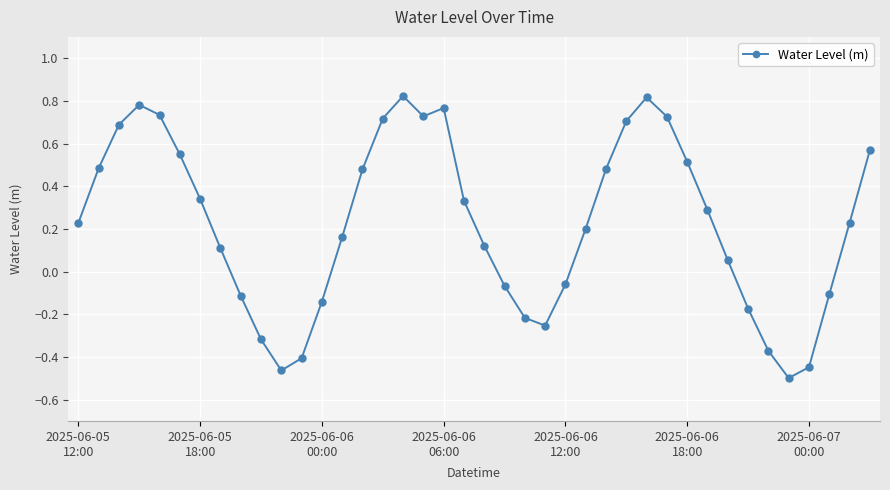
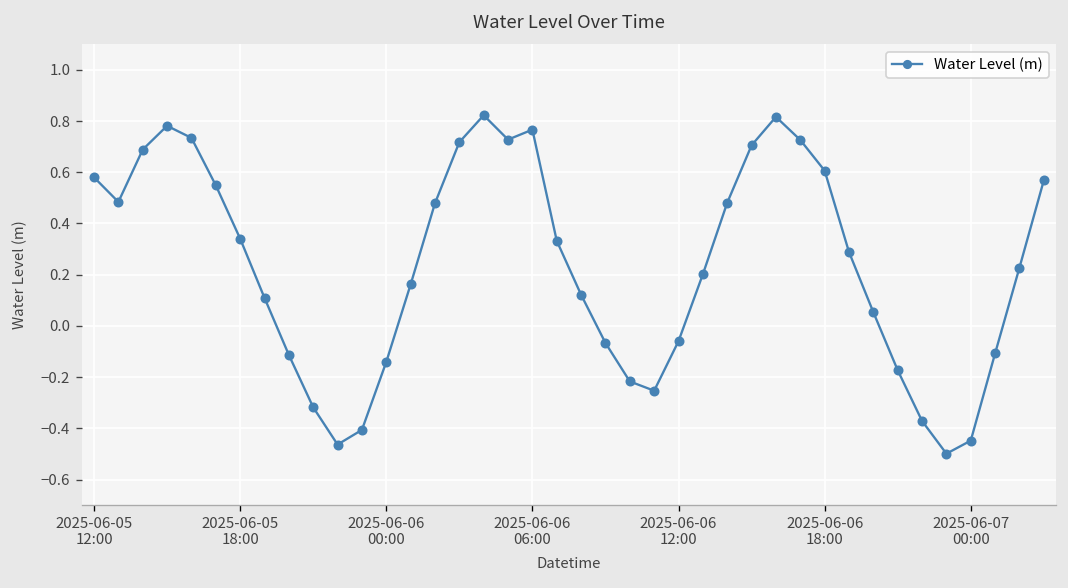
2025-06-05 12:00: 0.23 -> 0.58
2025-06-06 18:00: 0.51 -> 0.61
